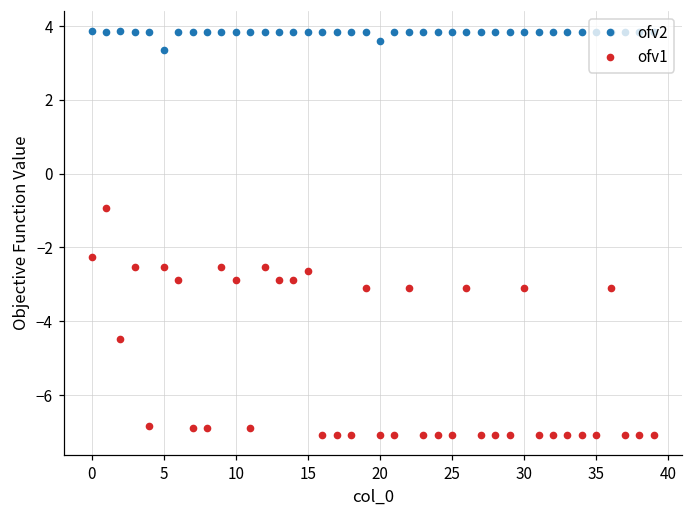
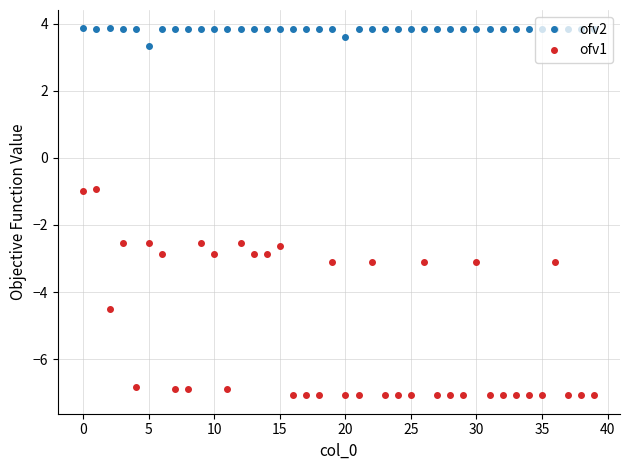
ofv1, 0: -2.2 -> -1.0
